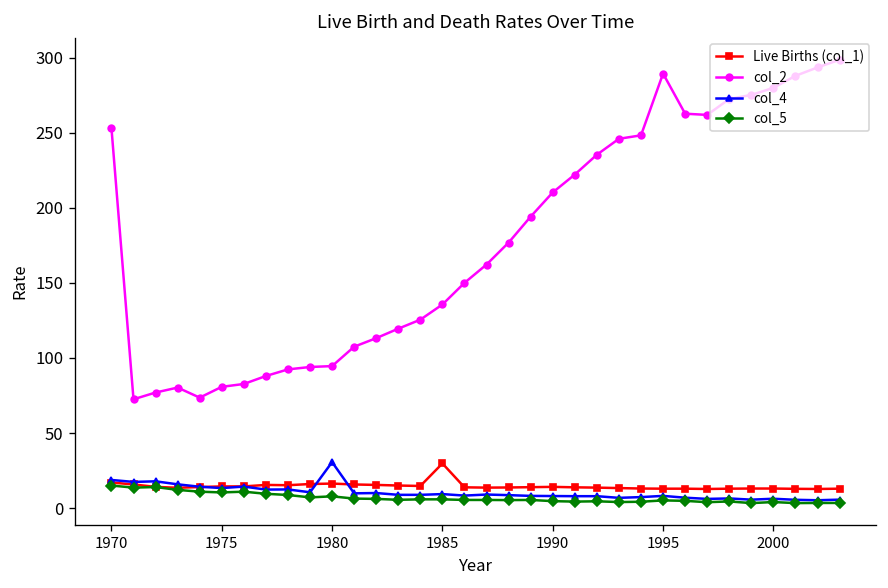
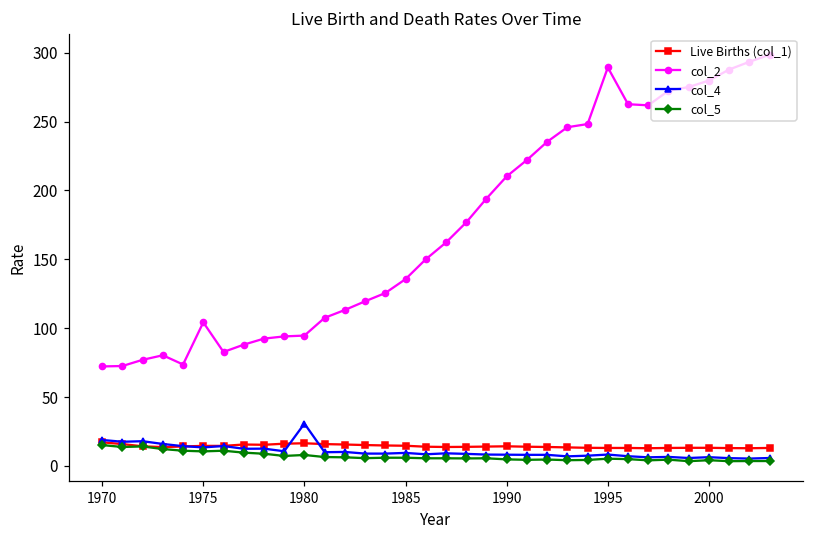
col_2, 1970: 253 -> 72
col_2, 1975: 81 -> 104
Live Births (col_1), 1985: 30 -> 15
